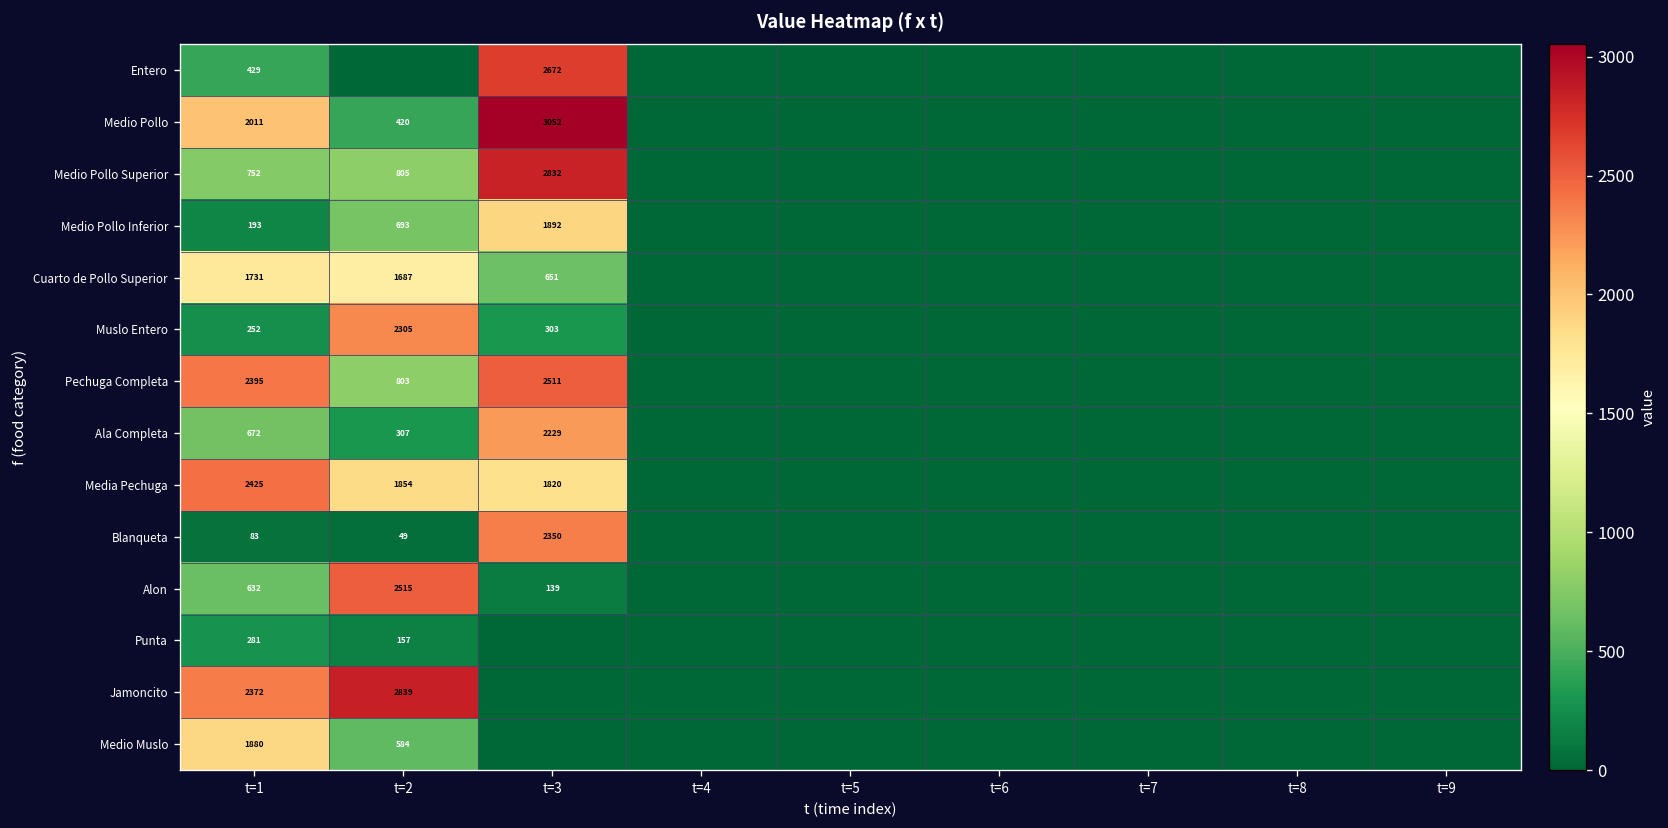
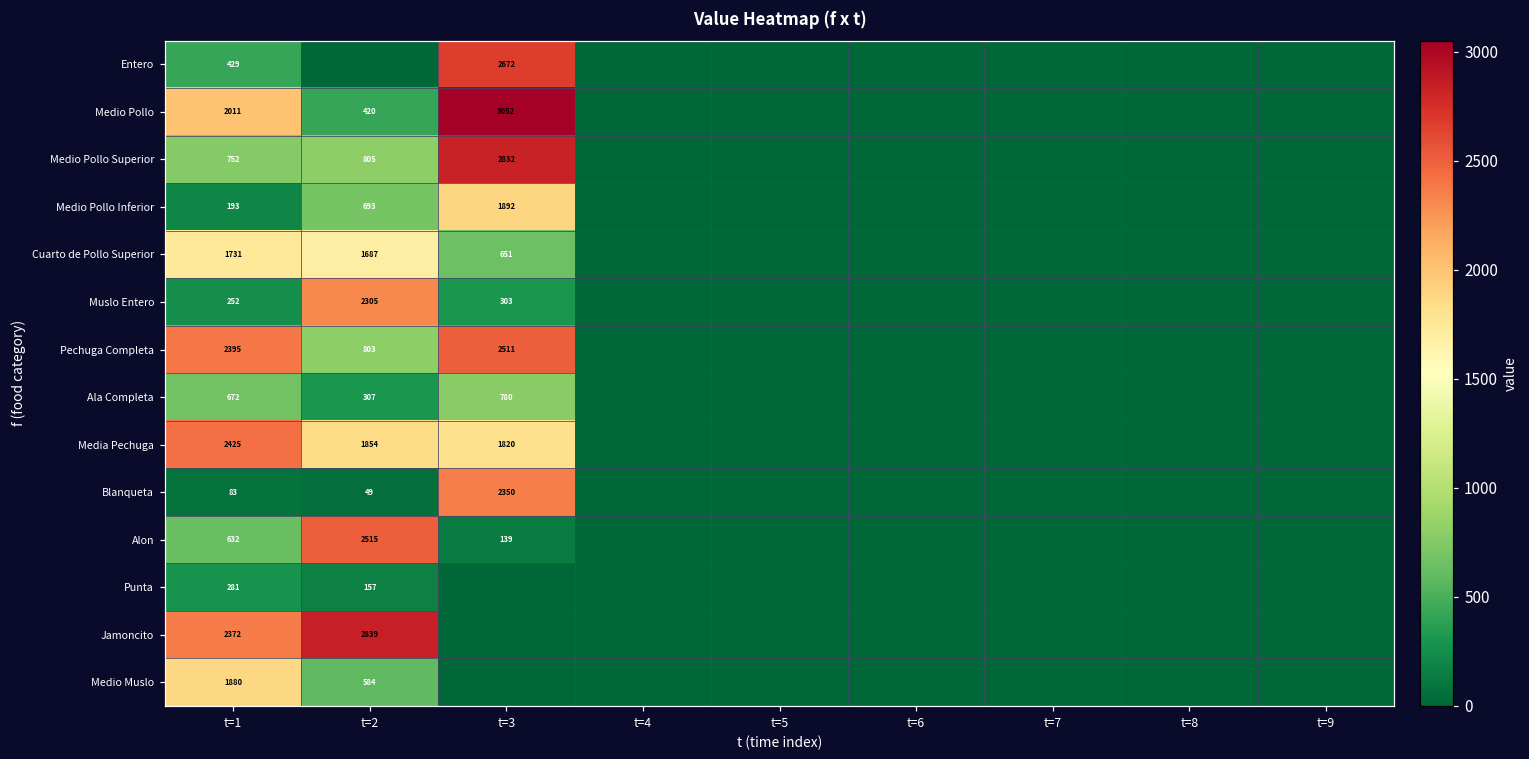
Ala Completa, t=3: 2229 -> 780
